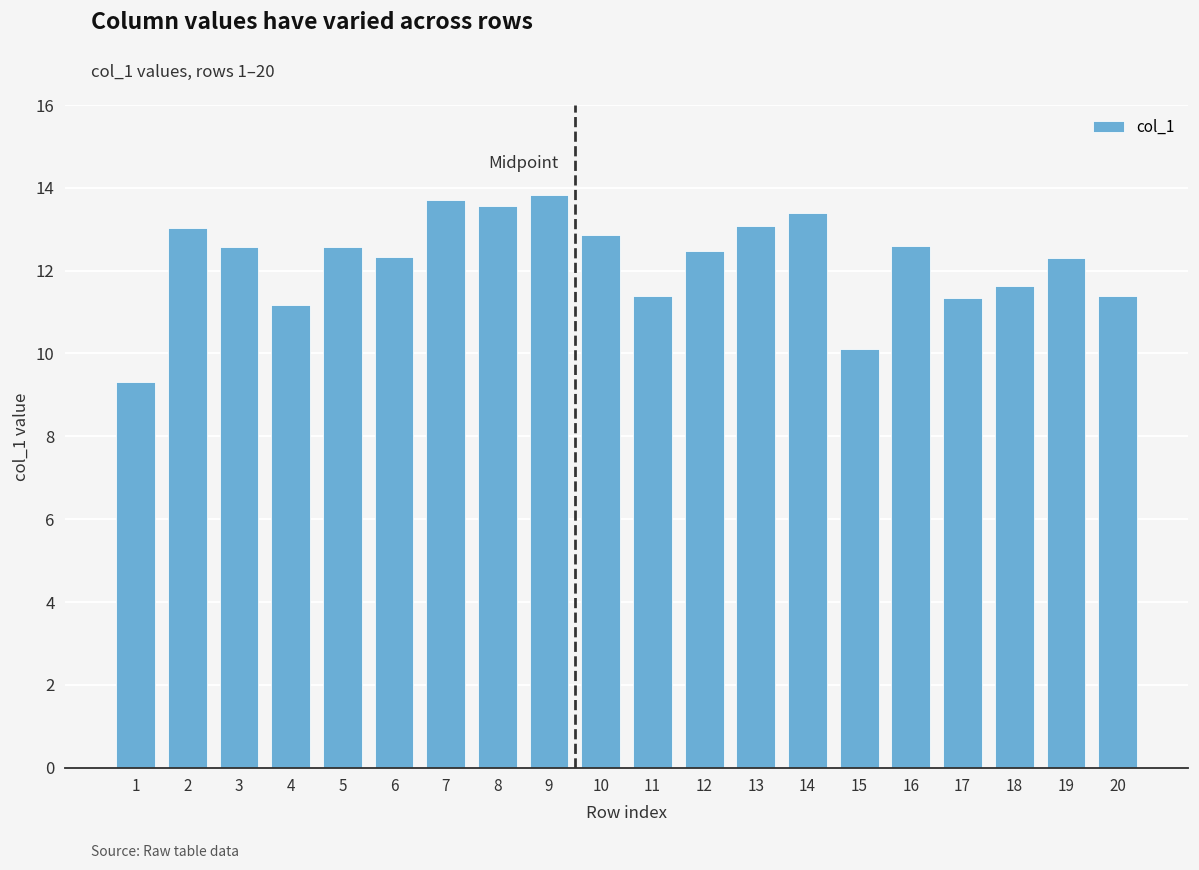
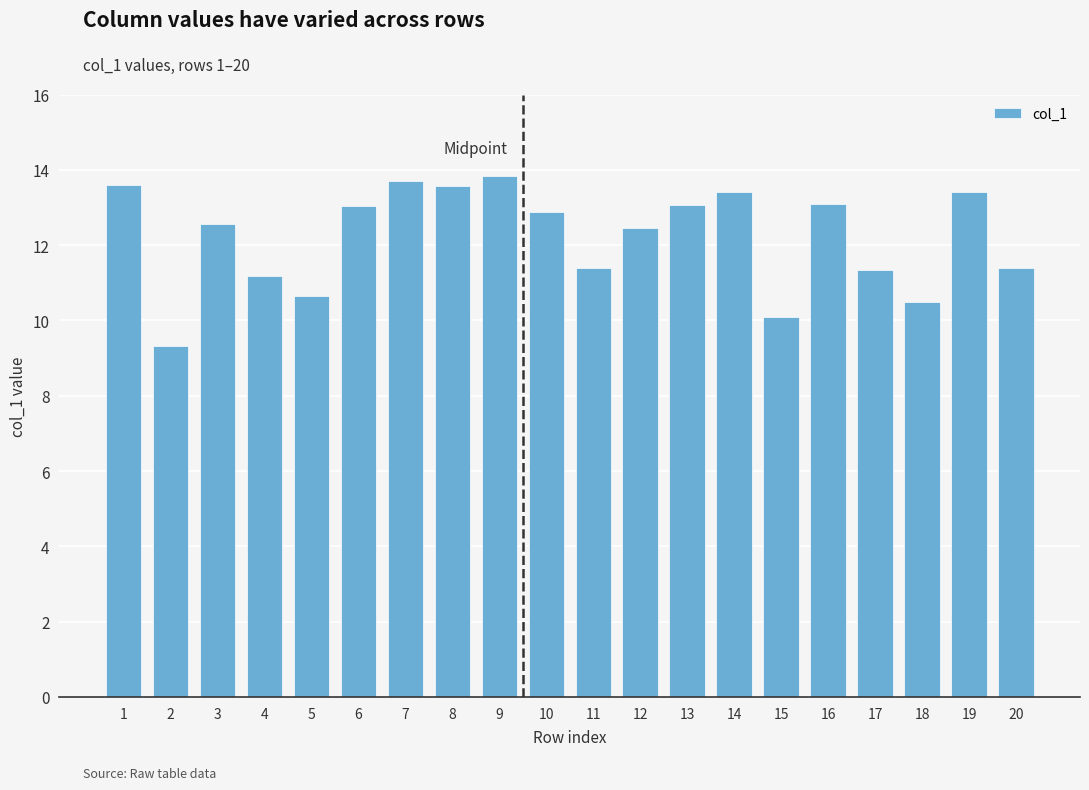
1: 9.3 -> 13.6
2: 13.0 -> 9.3
5: 12.6 -> 10.7
6: 12.3 -> 13.0
16: 12.6 -> 13.1
18: 11.6 -> 10.5
19: 12.3 -> 13.4
